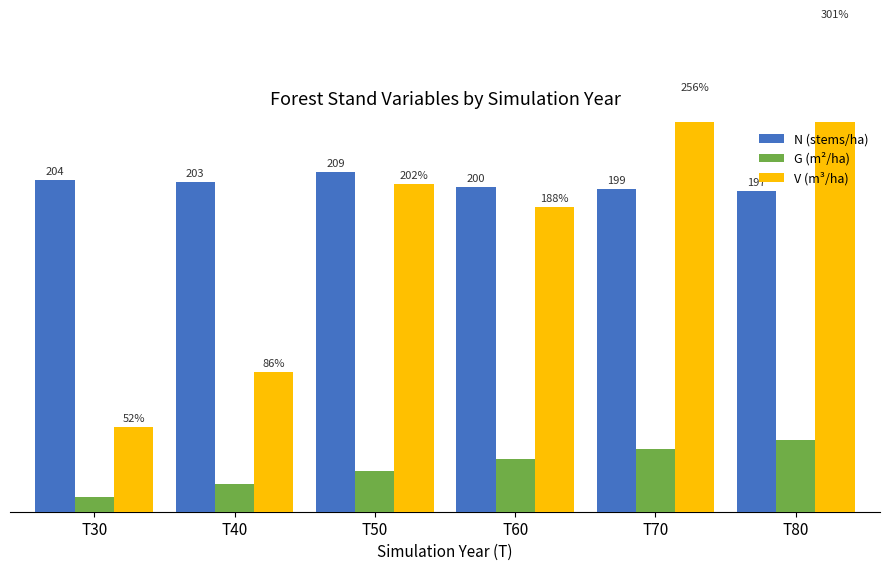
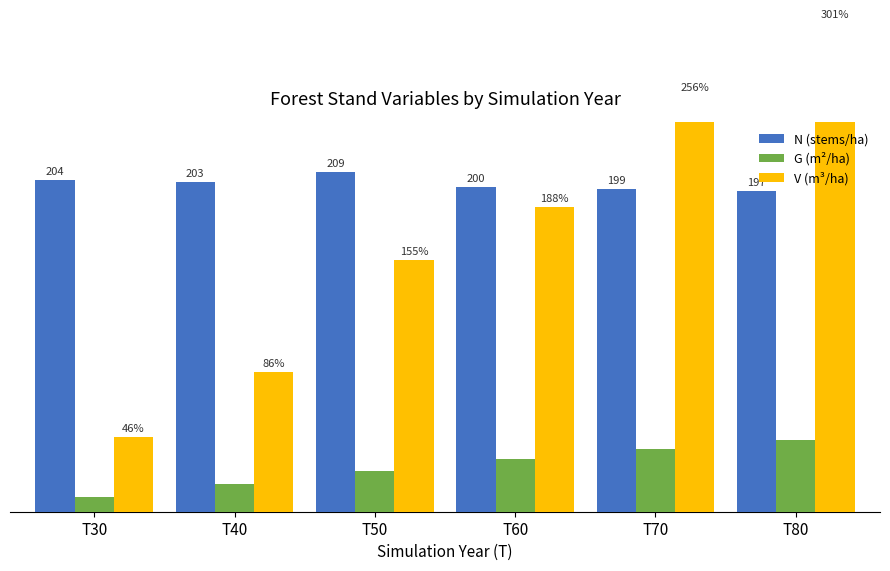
V (m³/ha), T30: 52% -> 46%
V (m³/ha), T50: 202% -> 155%
